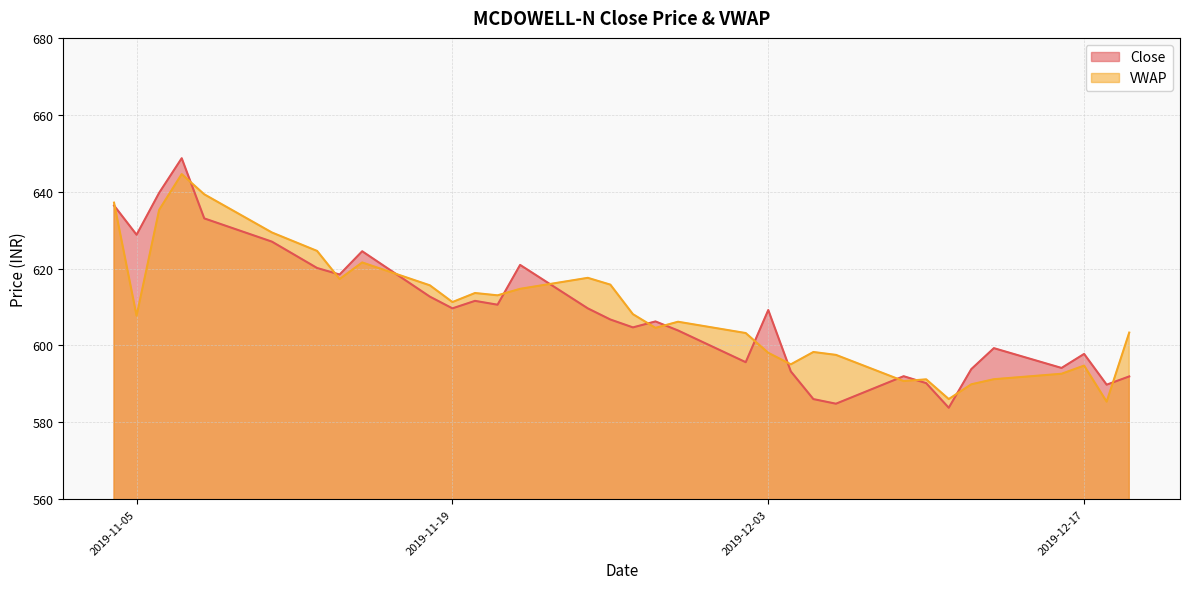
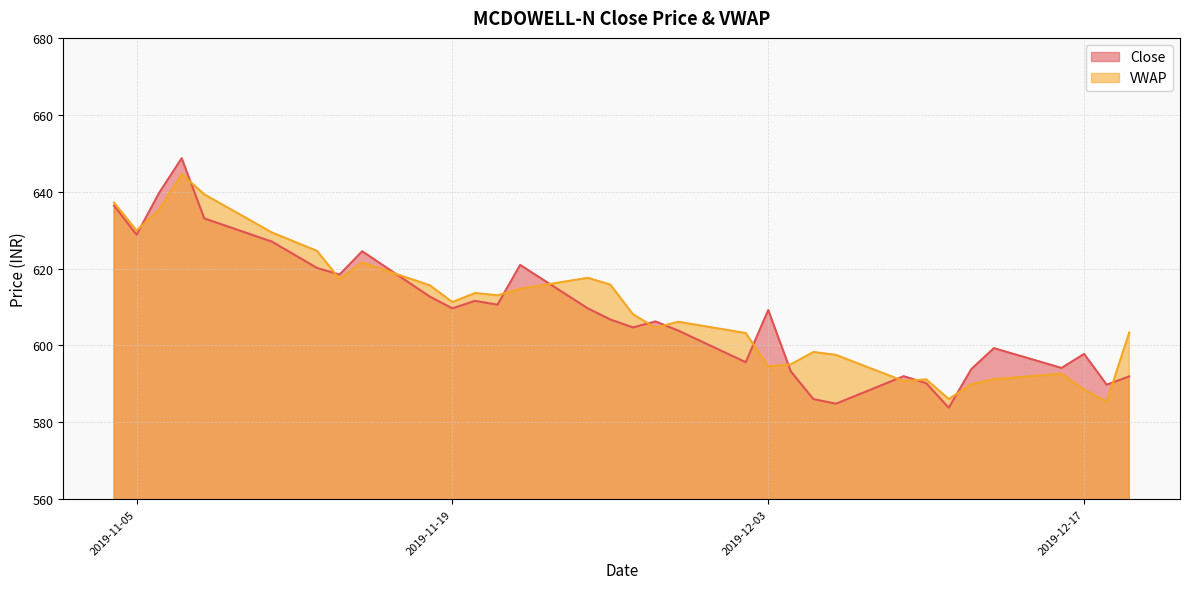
VWAP, 2019-11-05: 608 -> 630
VWAP, 2019-12-03: 598 -> 595
VWAP, 2019-12-17: 595 -> 589
